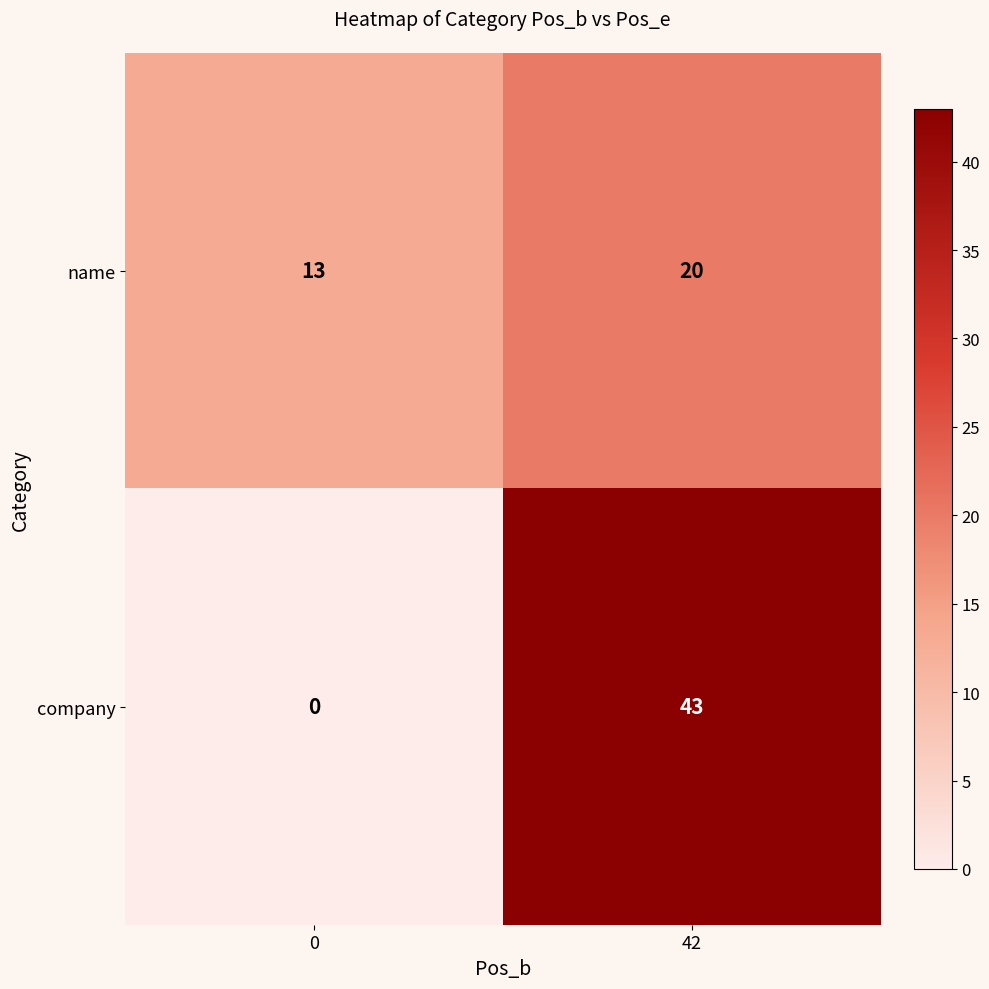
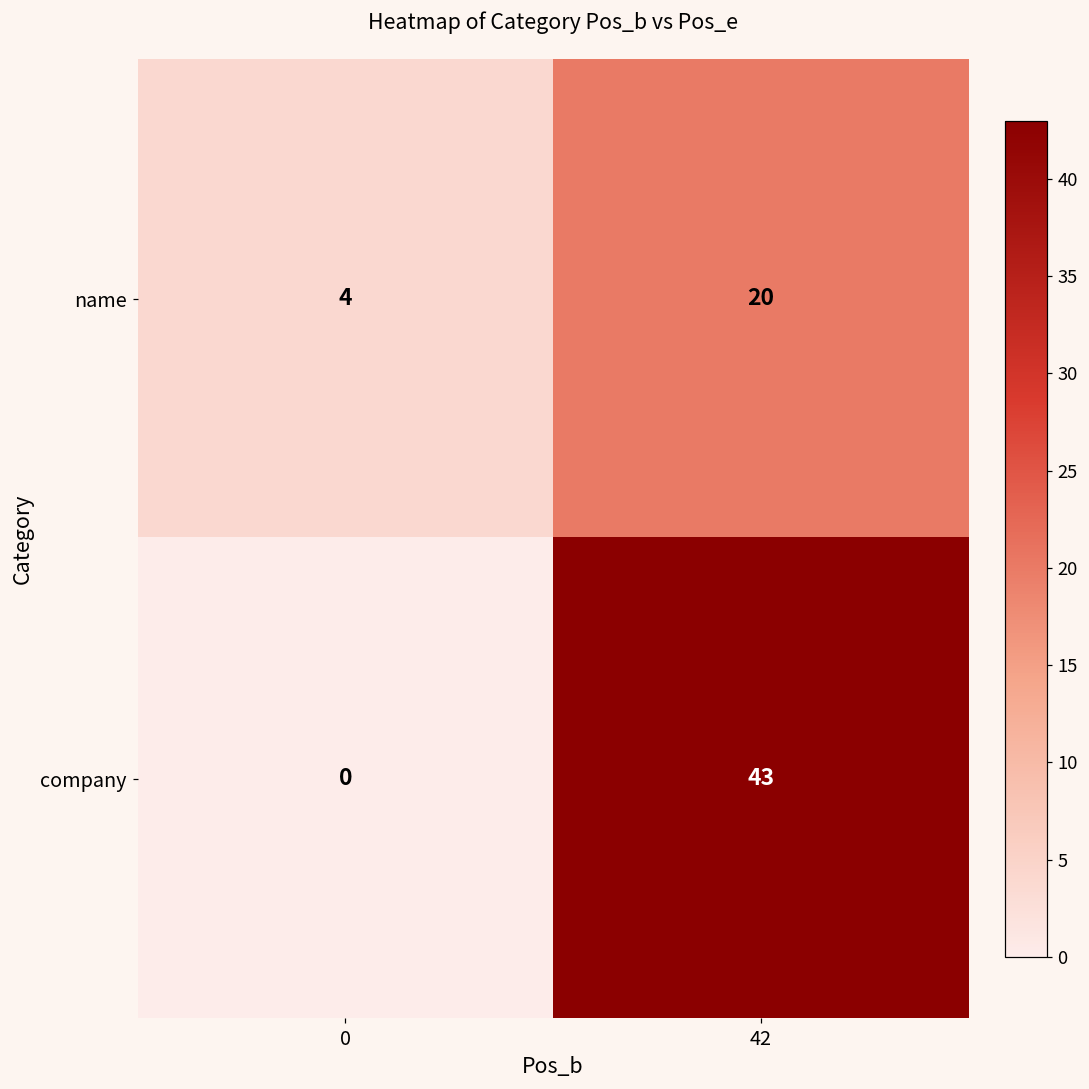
name, 0: 13 -> 4
